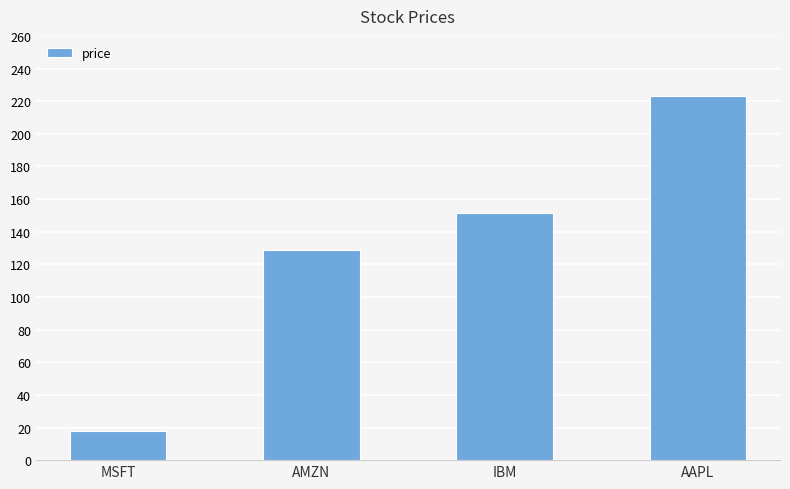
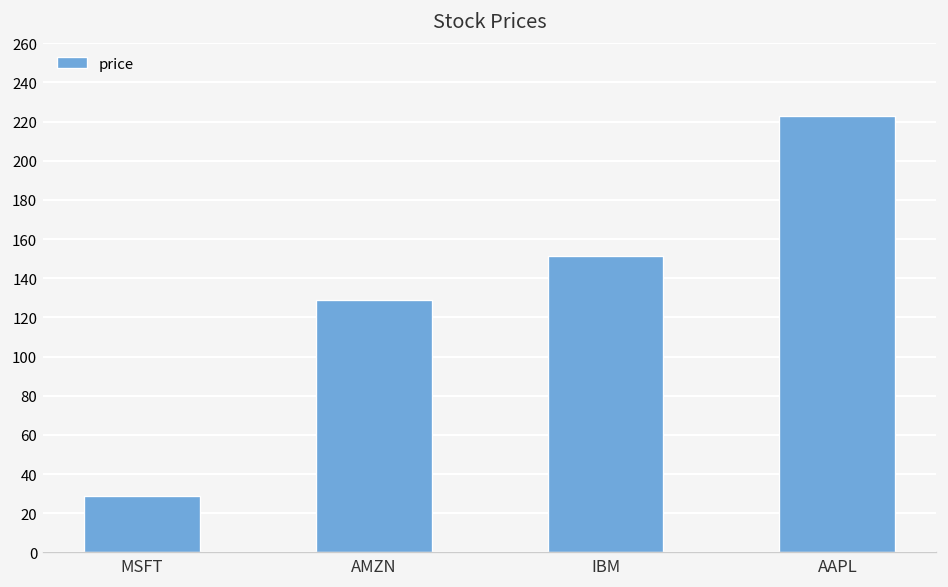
MSFT: 18 -> 29
